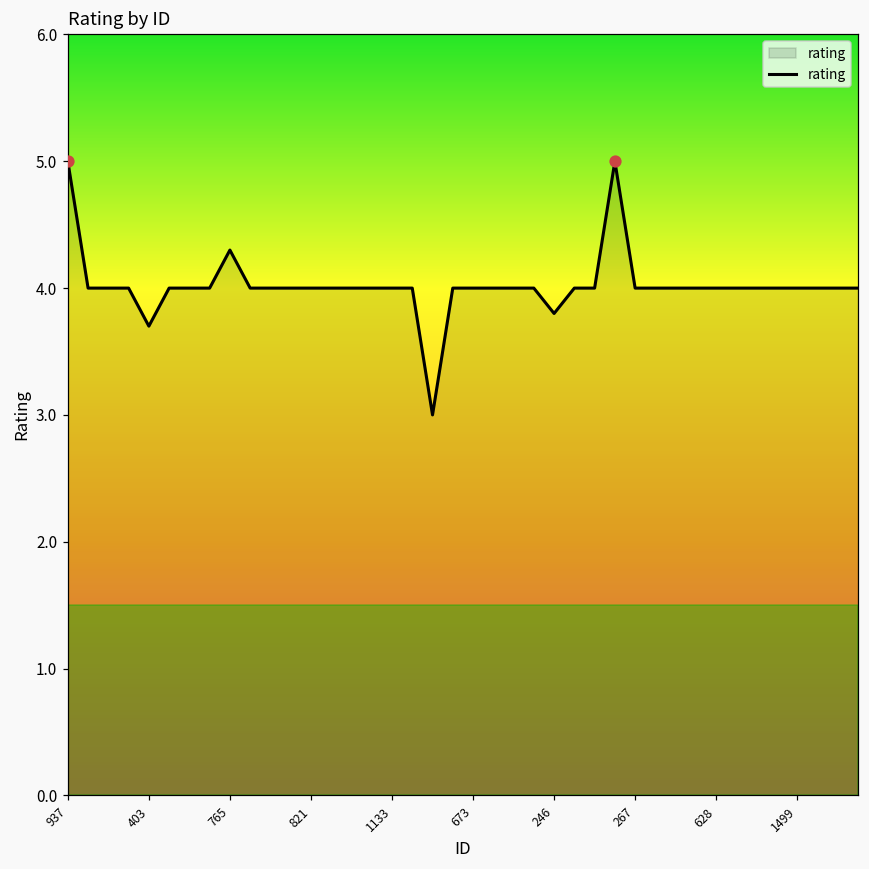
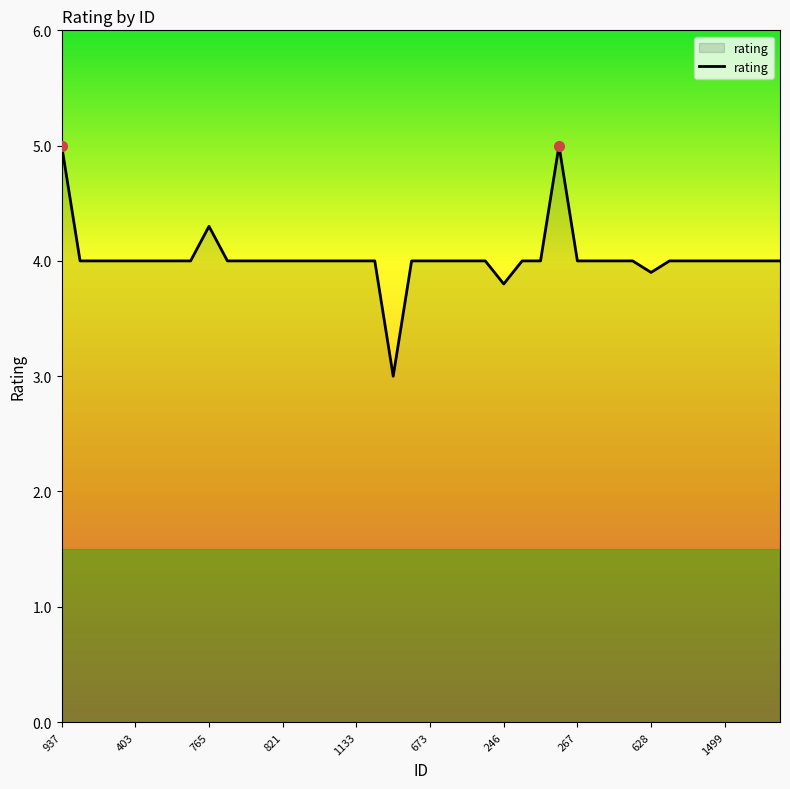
rating, 403: 3.7 -> 4.0
rating, 628: 4.0 -> 3.9
